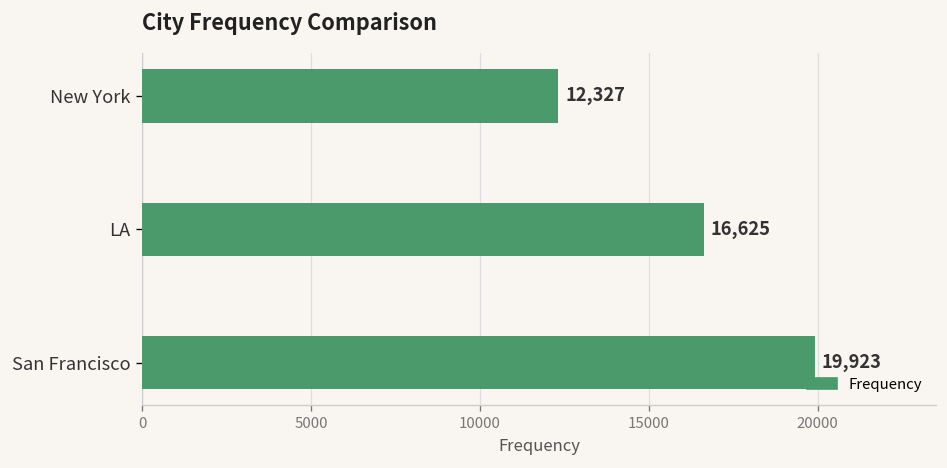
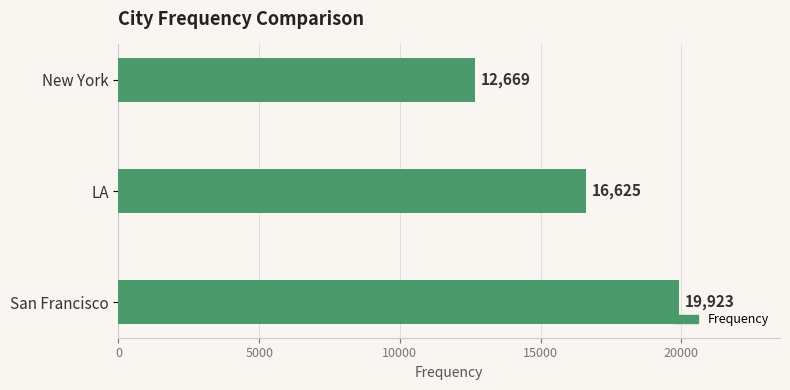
New York: 12,327 -> 12,669
